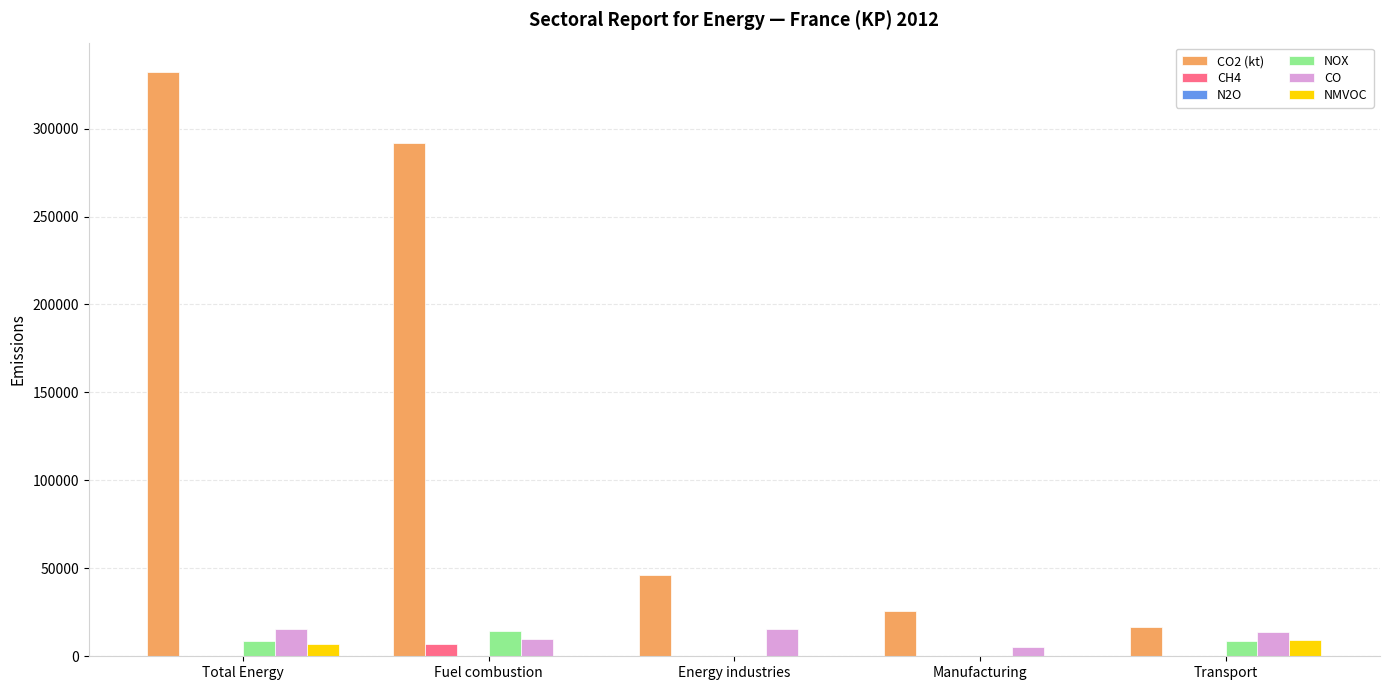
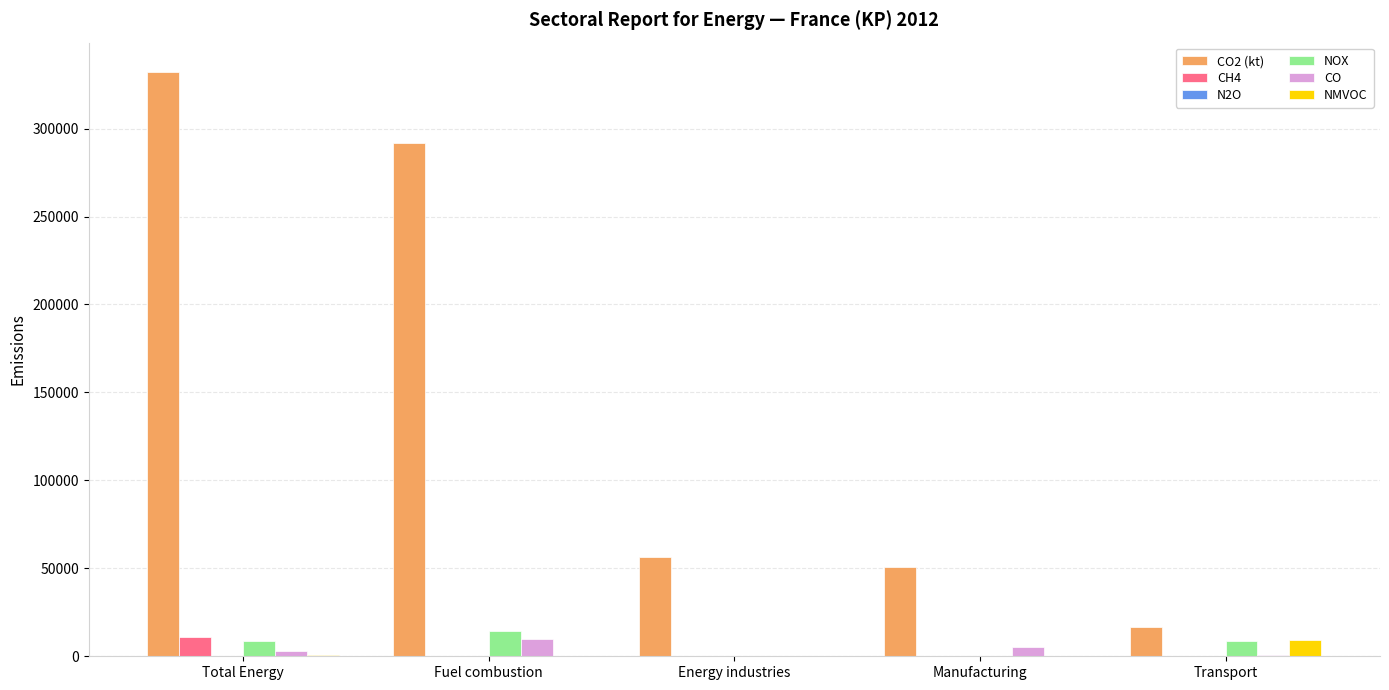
CH4, Total Energy: 0 -> 11000
CO, Total Energy: 16000 -> 3000
NMVOC, Total Energy: 7000 -> 0
CH4, Fuel combustion: 7000 -> 0
CO2 (kt), Energy industries: 46000 -> 57000
CO, Energy industries: 15000 -> 0
CO2 (kt), Manufacturing: 26000 -> 51000
CO, Transport: 14000 -> 1000
